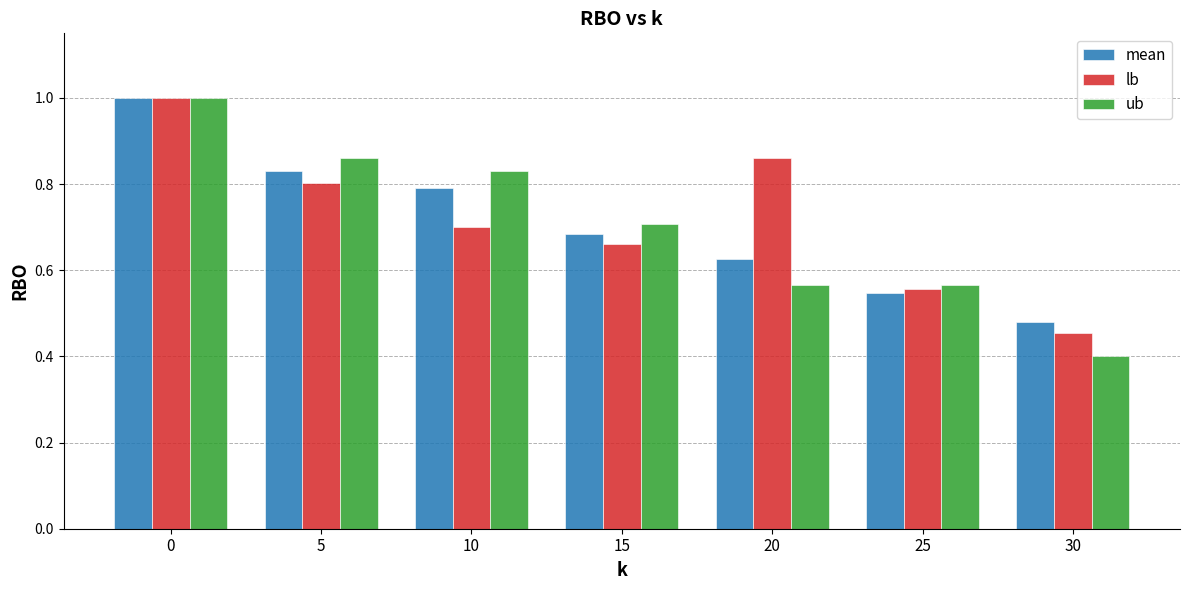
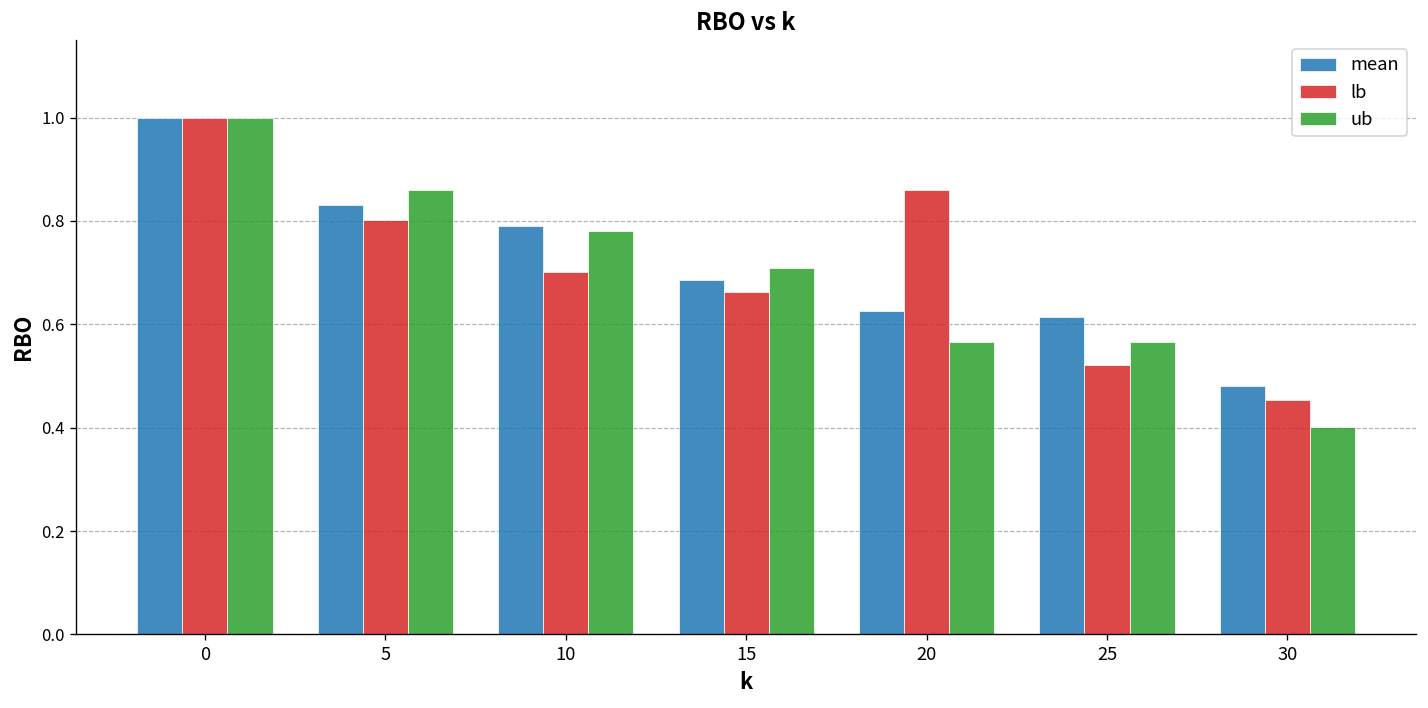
ub, 10: 0.83 -> 0.78
mean, 25: 0.55 -> 0.61
lb, 25: 0.56 -> 0.52
